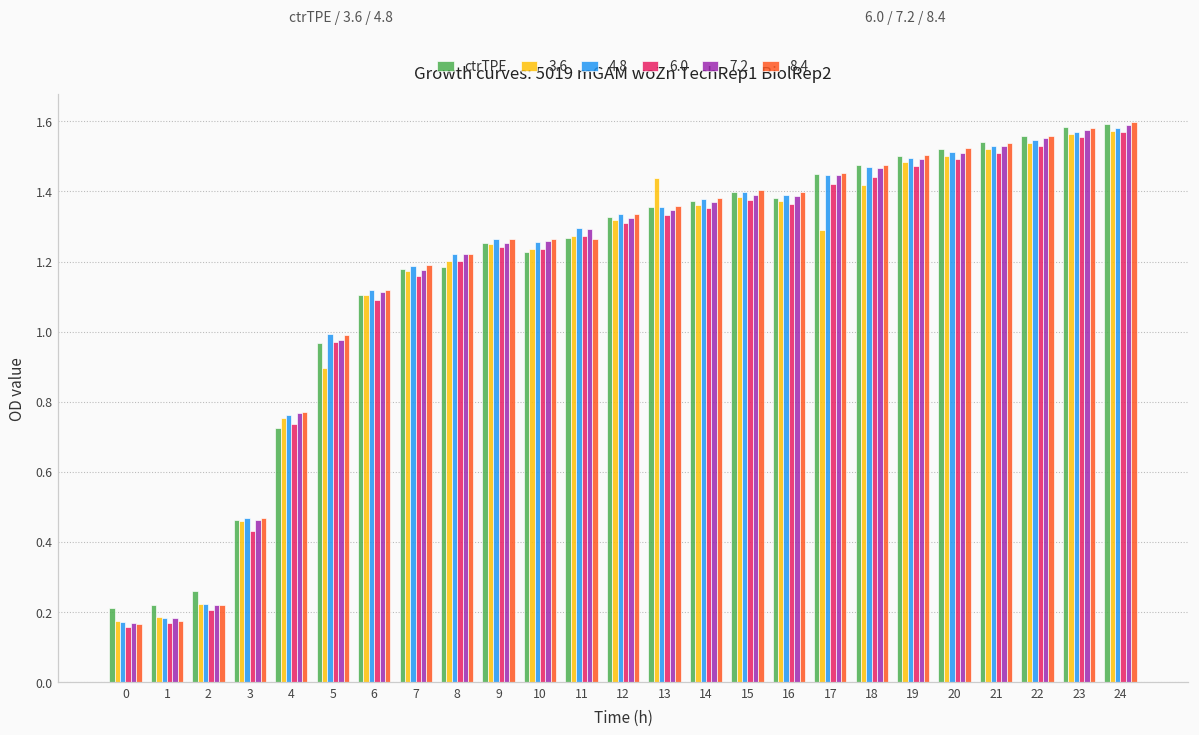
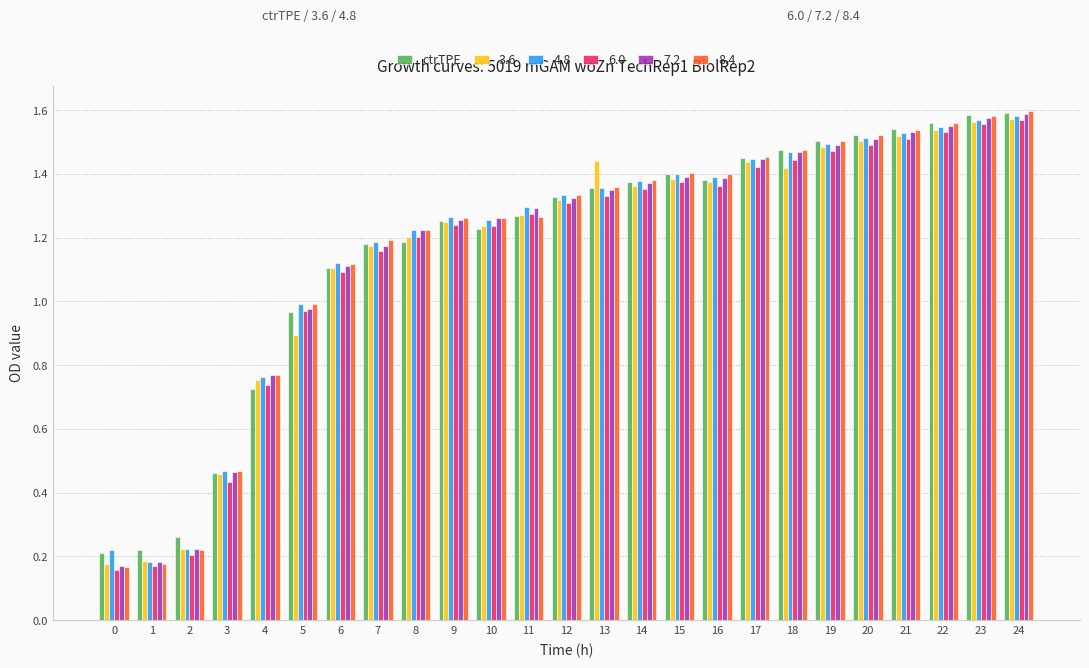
4.8, 0: 0.17 -> 0.22
3.6, 17: 1.29 -> 1.44
